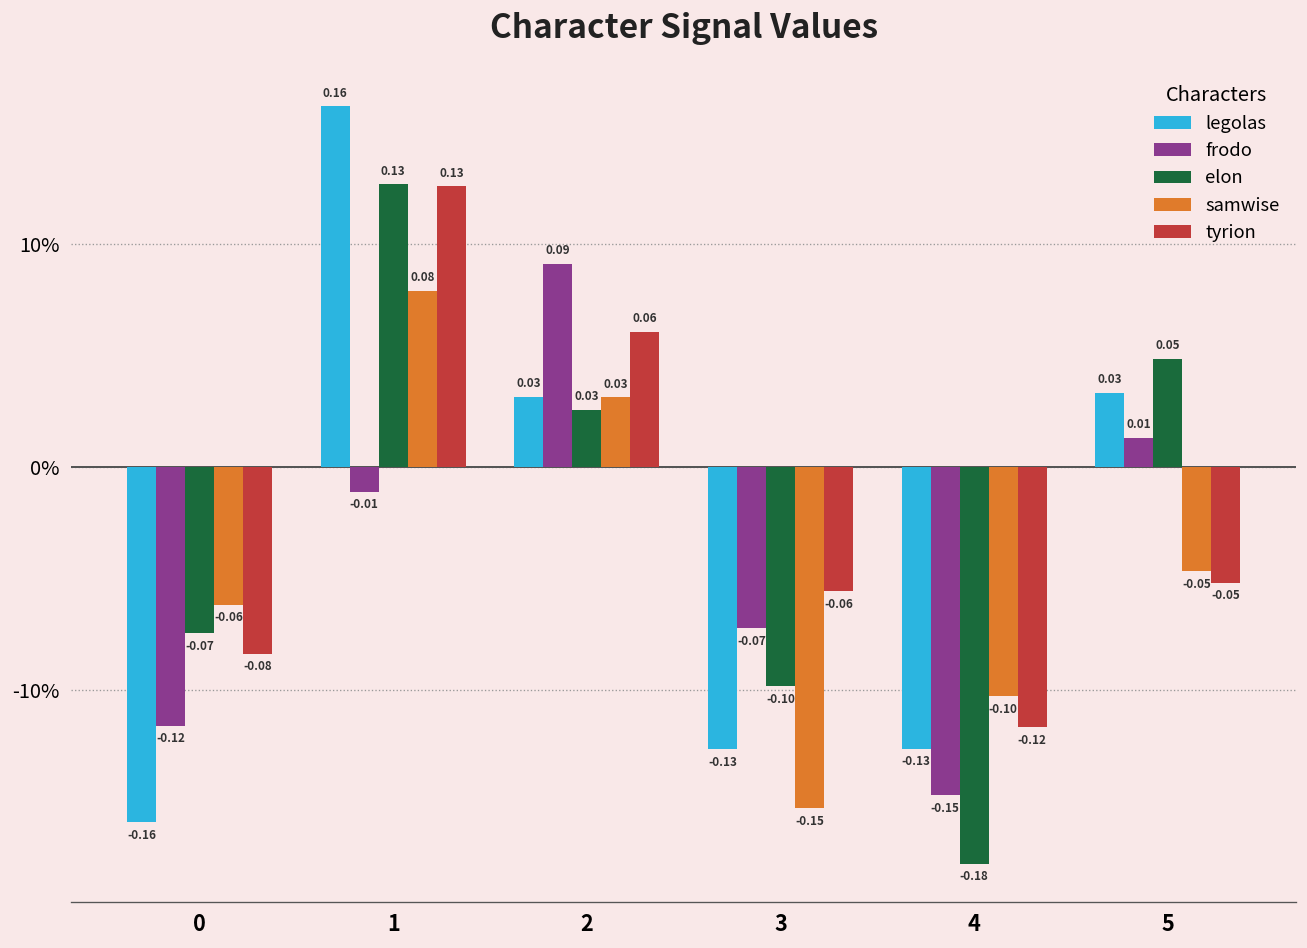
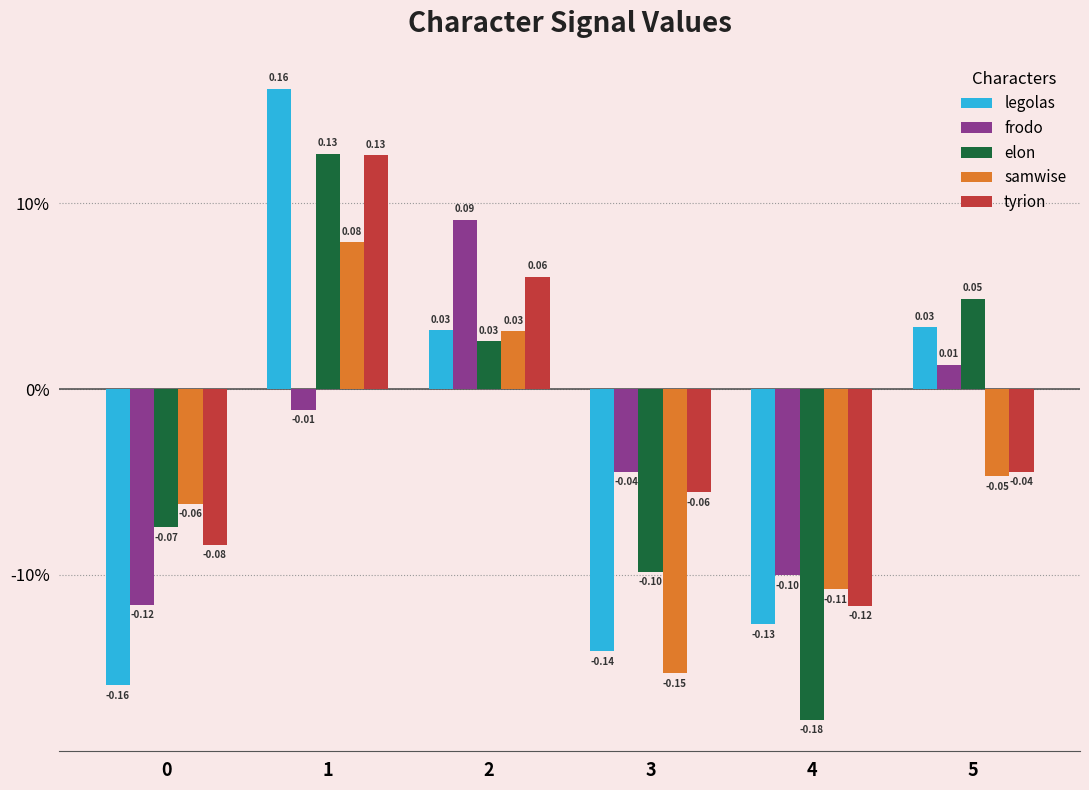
legolas, 3: -0.13 -> -0.14
frodo, 3: -0.07 -> -0.04
frodo, 4: -0.15 -> -0.10
samwise, 4: -0.10 -> -0.11
tyrion, 5: -0.05 -> -0.04
